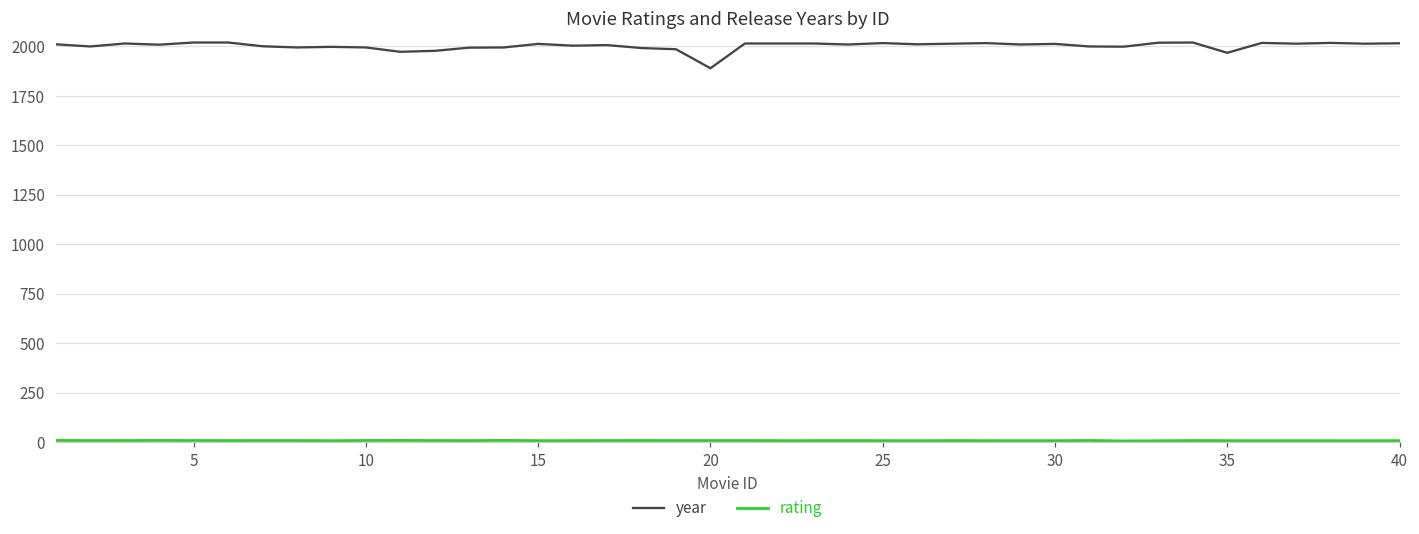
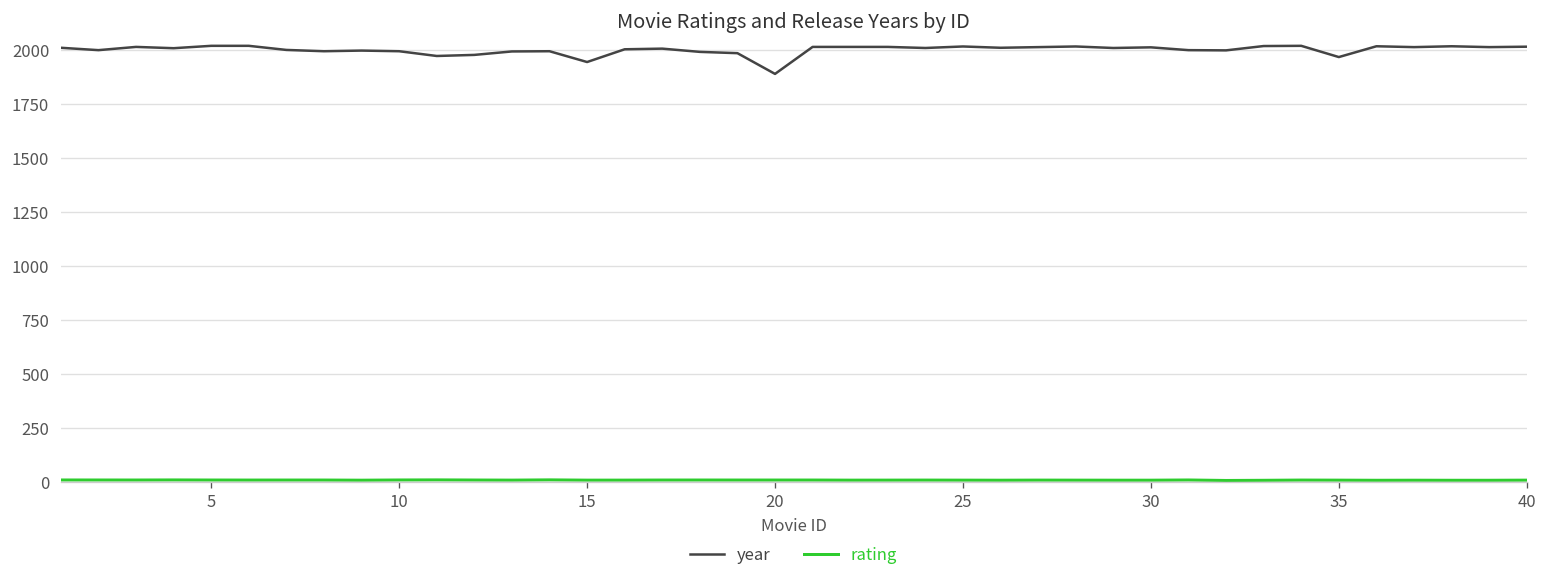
year, 15: 2010 -> 1940
